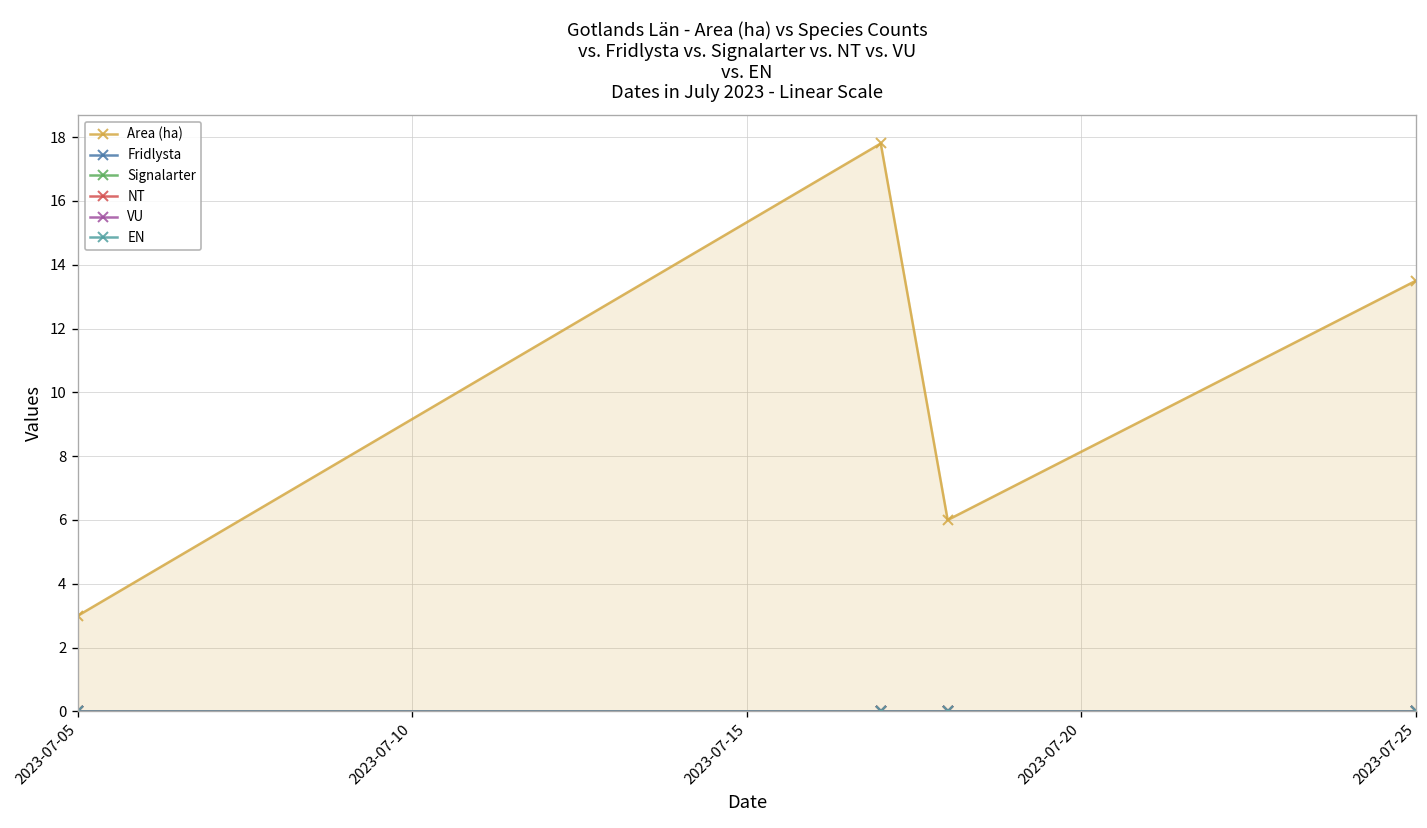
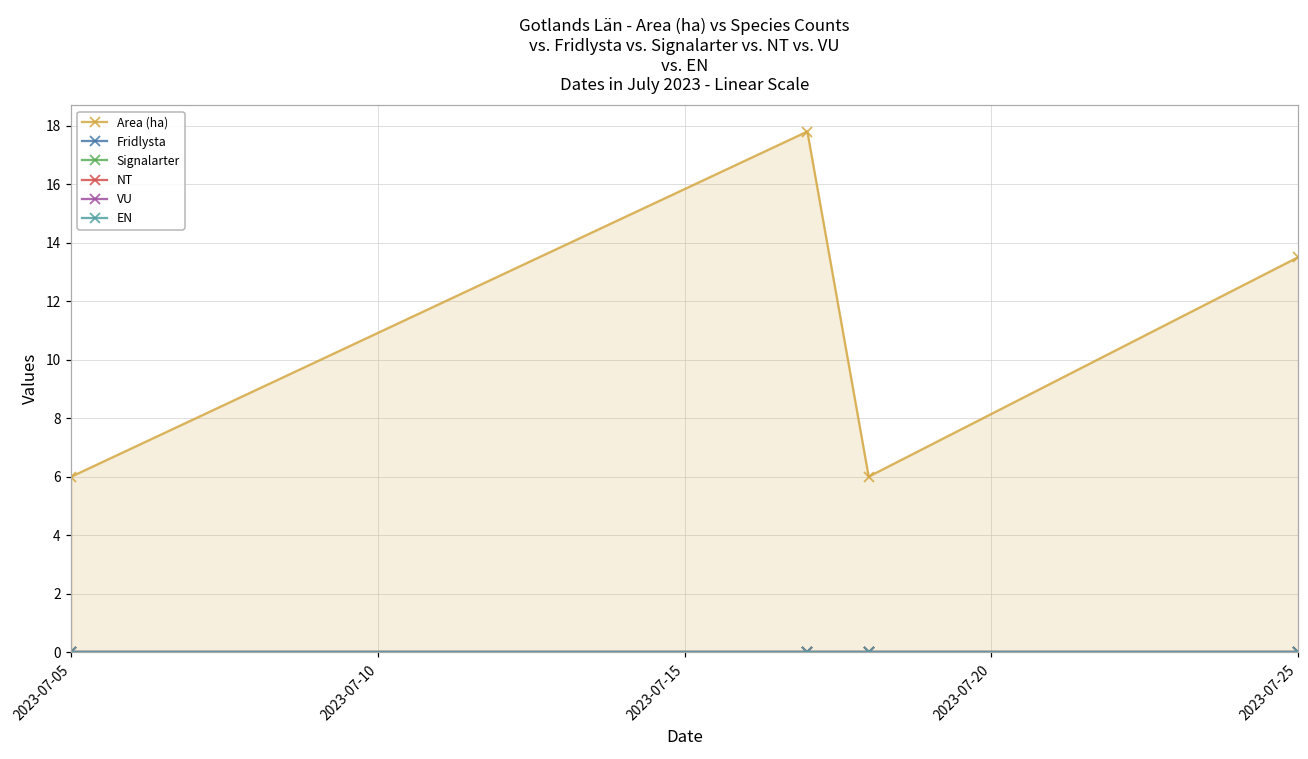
Area (ha), 2023-07-05: 3 -> 6
